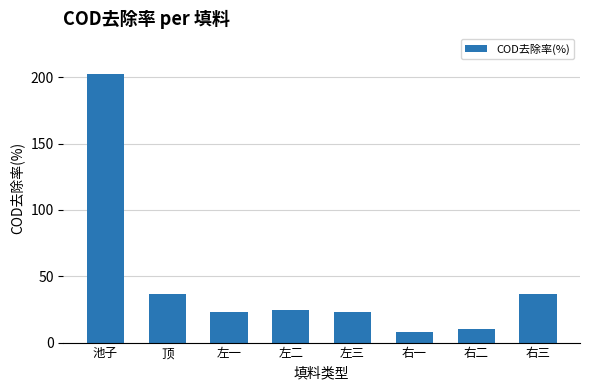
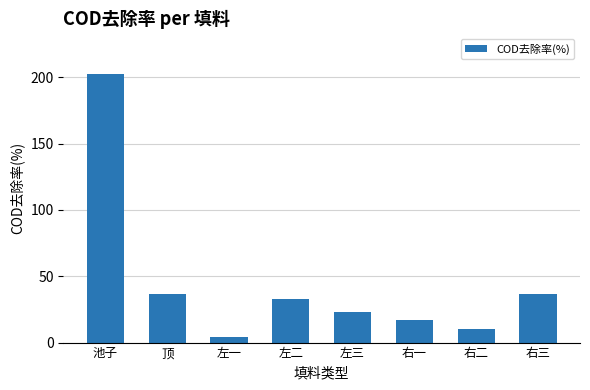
左一: 23 -> 4
左二: 25 -> 33
右一: 8 -> 17
